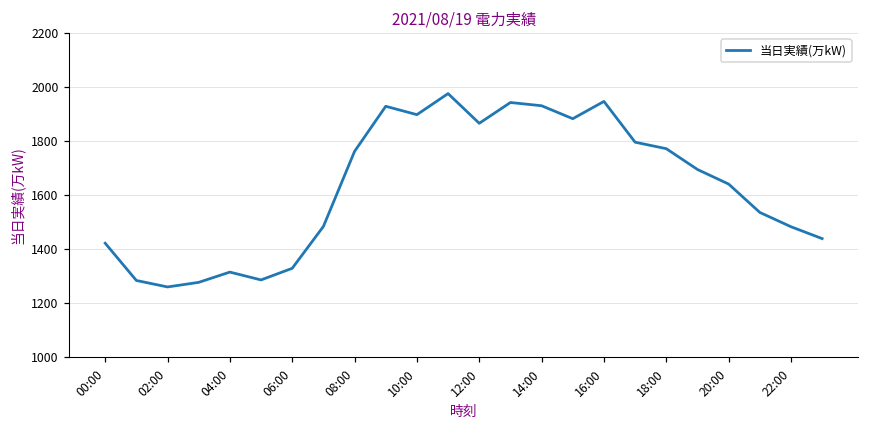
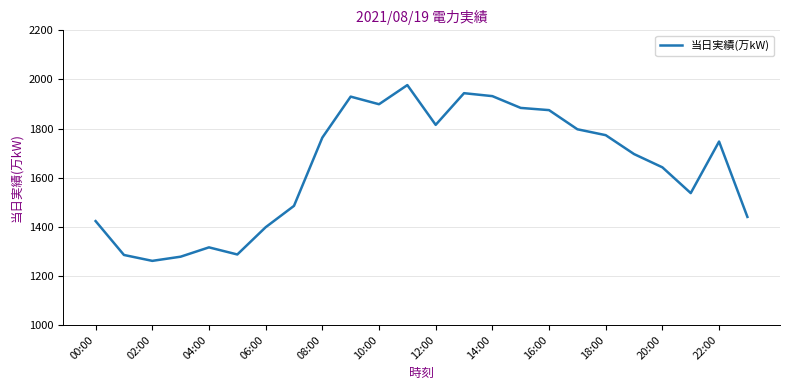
06:00: 1330 -> 1400
12:00: 1870 -> 1820
16:00: 1950 -> 1880
22:00: 1480 -> 1750
